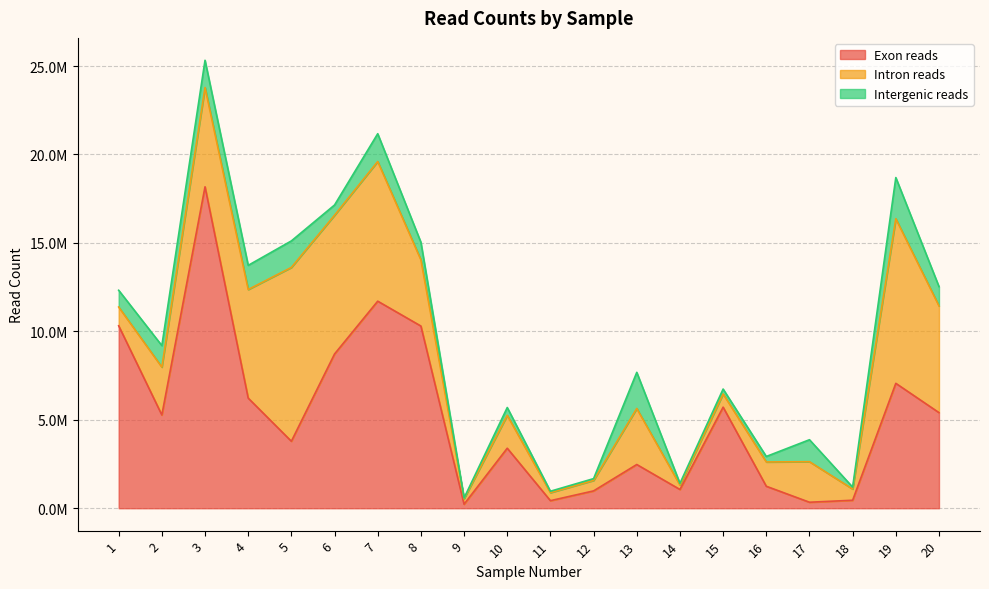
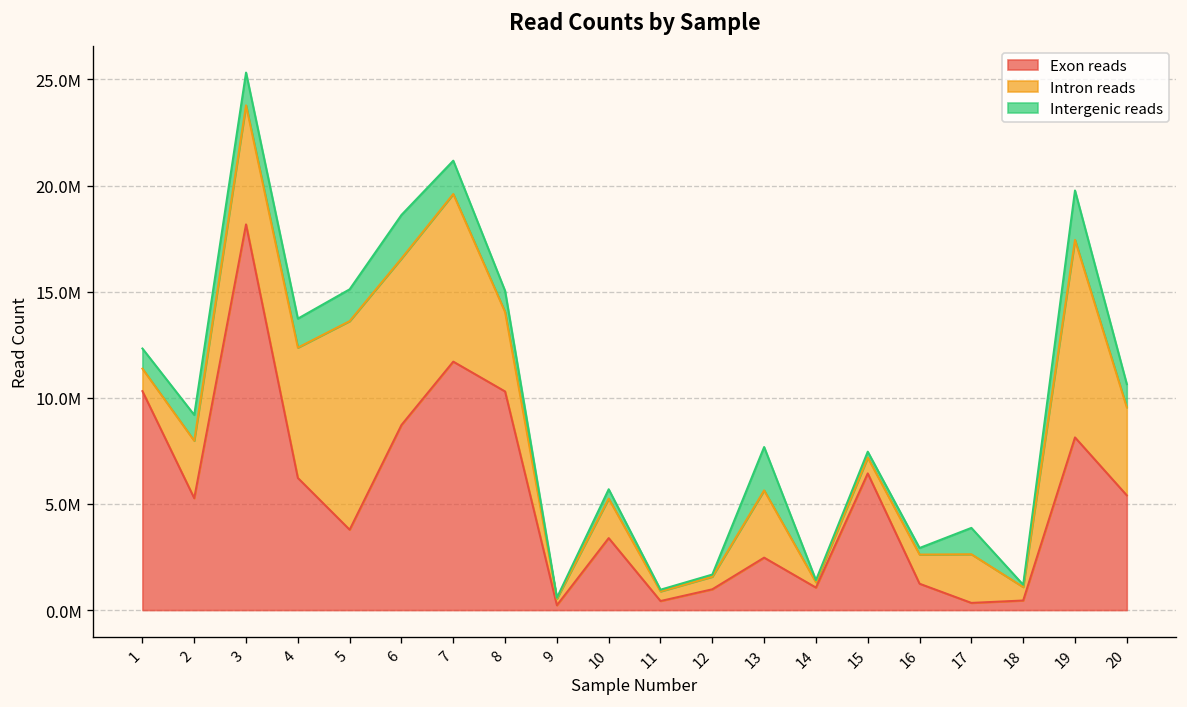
Intergenic reads, 6: 600000 -> 2100000
Exon reads, 15: 5700000 -> 6400000
Exon reads, 19: 7100000 -> 8100000
Intron reads, 20: 6000000 -> 4100000
